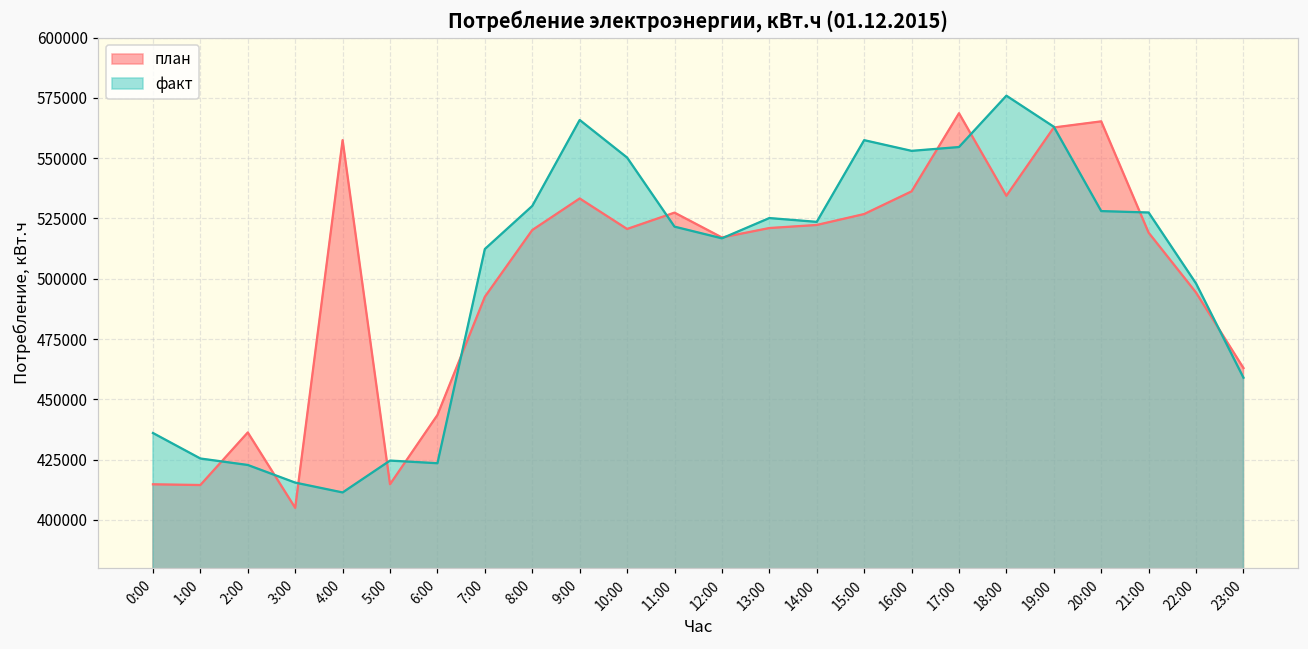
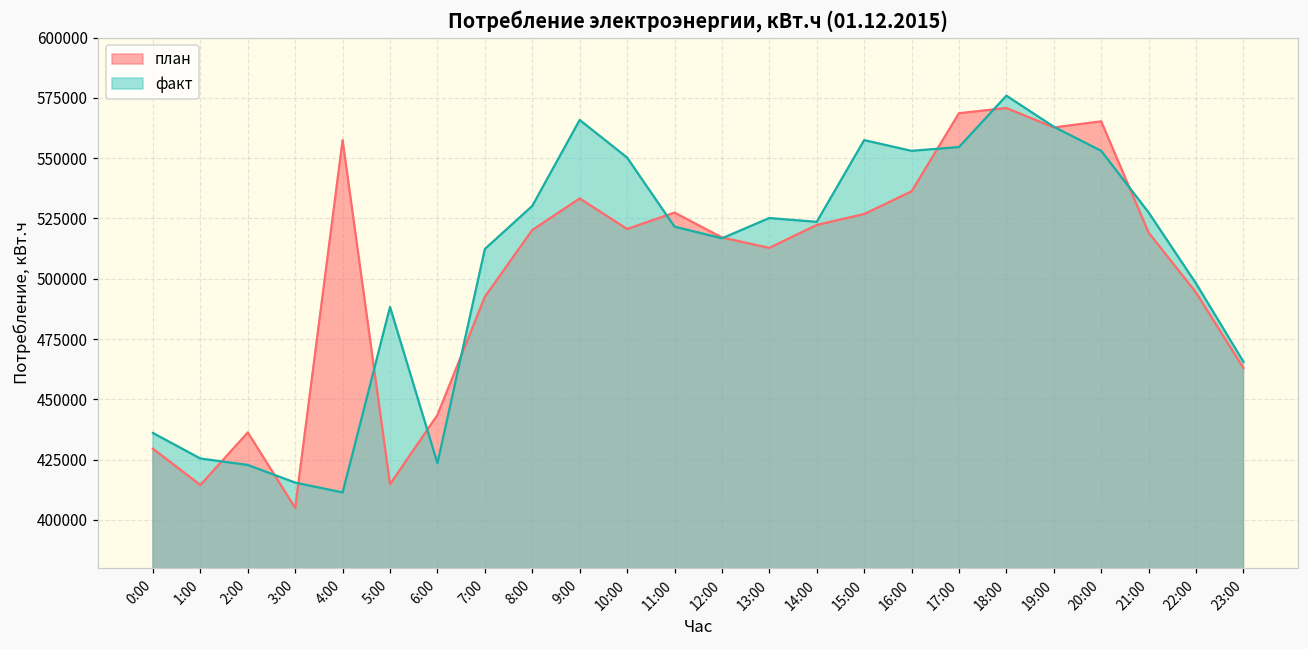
план, 0:00: 415000 -> 429000
факт, 5:00: 425000 -> 488000
план, 13:00: 521000 -> 513000
план, 18:00: 534000 -> 571000
факт, 20:00: 528000 -> 553000
факт, 23:00: 459000 -> 466000
